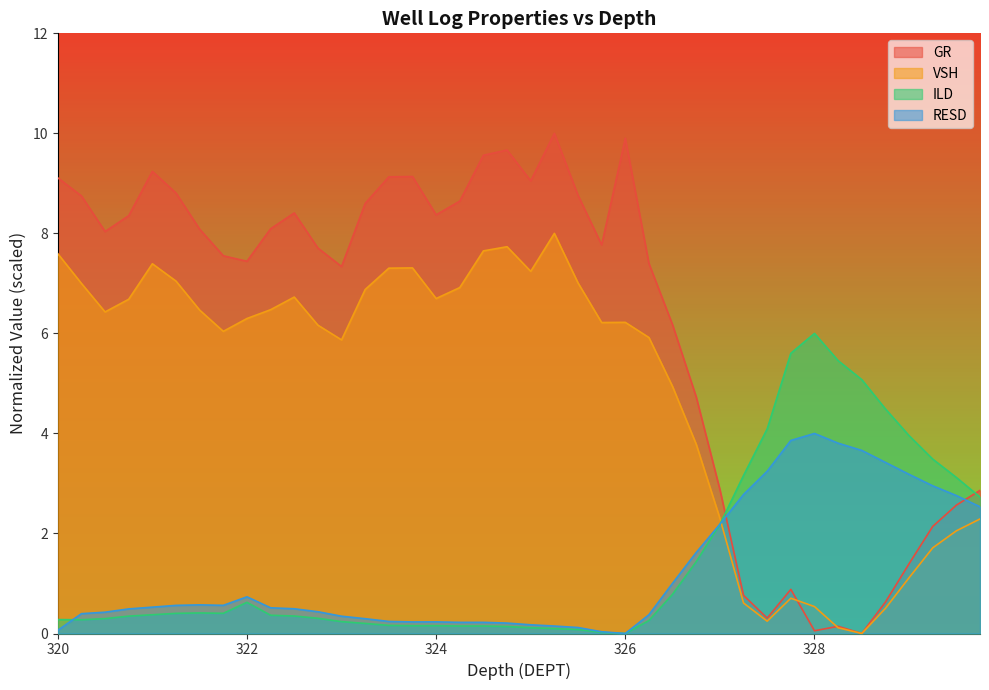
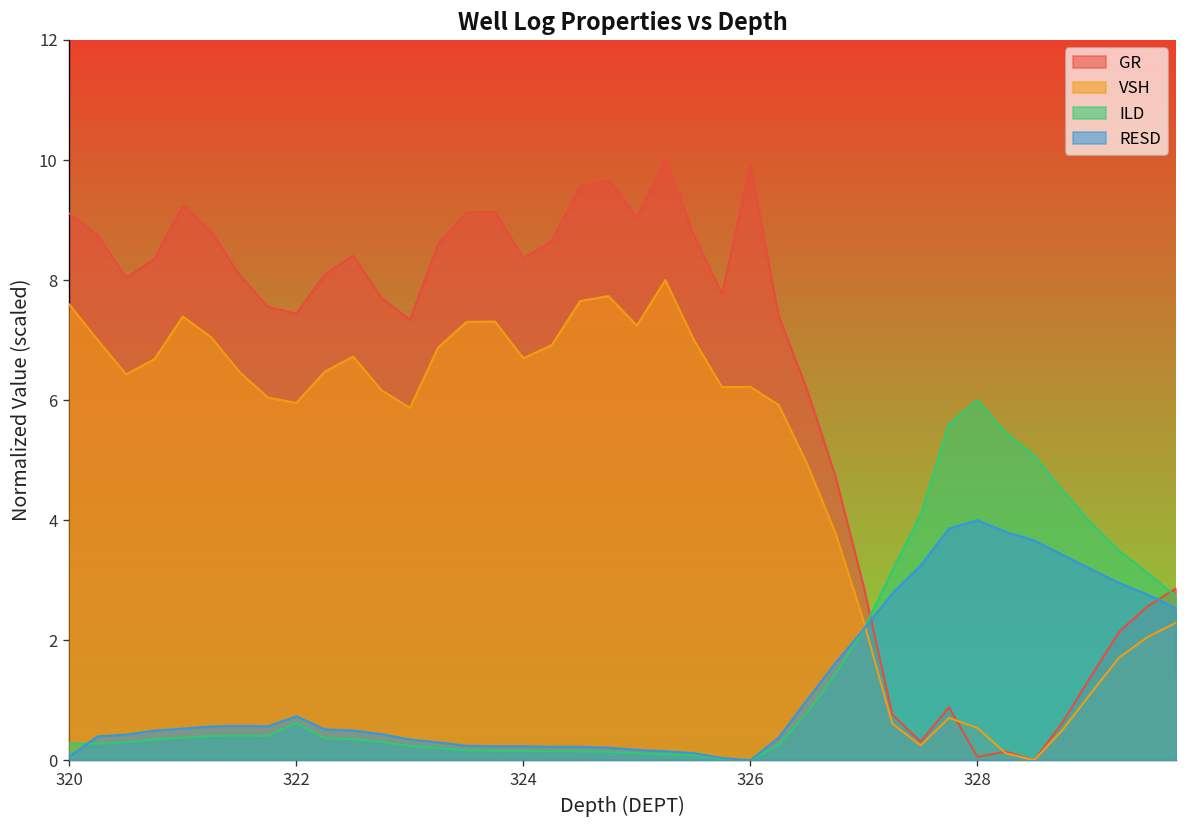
VSH, 322: 6.3 -> 6.0
